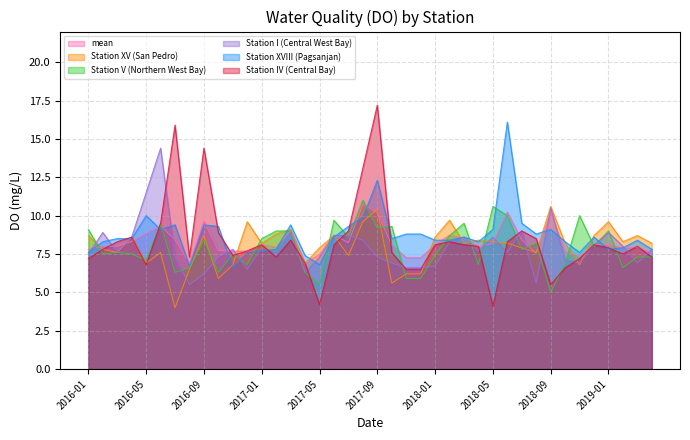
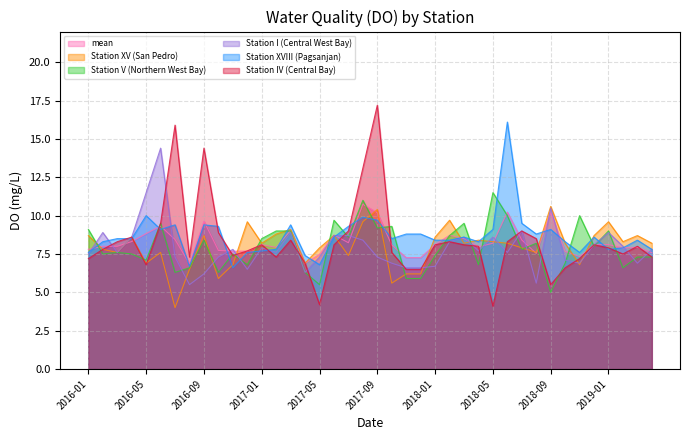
Station XVIII (Pagsanjan), 2017-09: 12.3 -> 9.7
Station V (Northern West Bay), 2018-05: 10.6 -> 11.5
